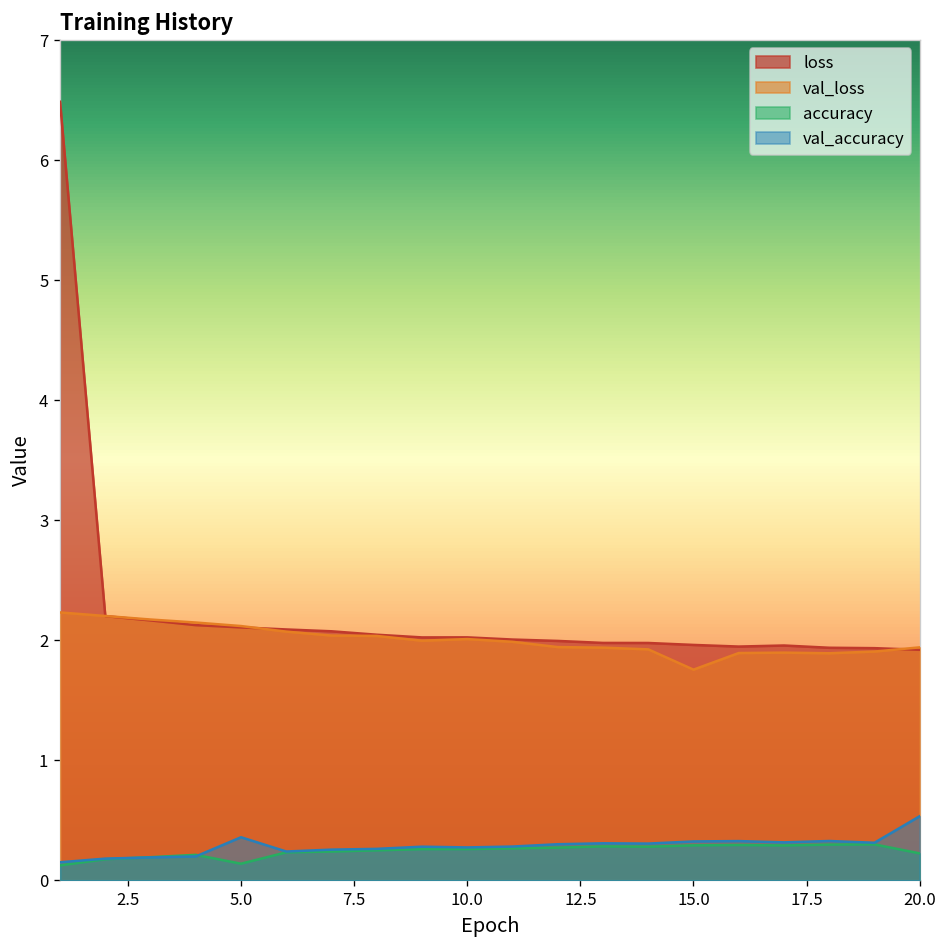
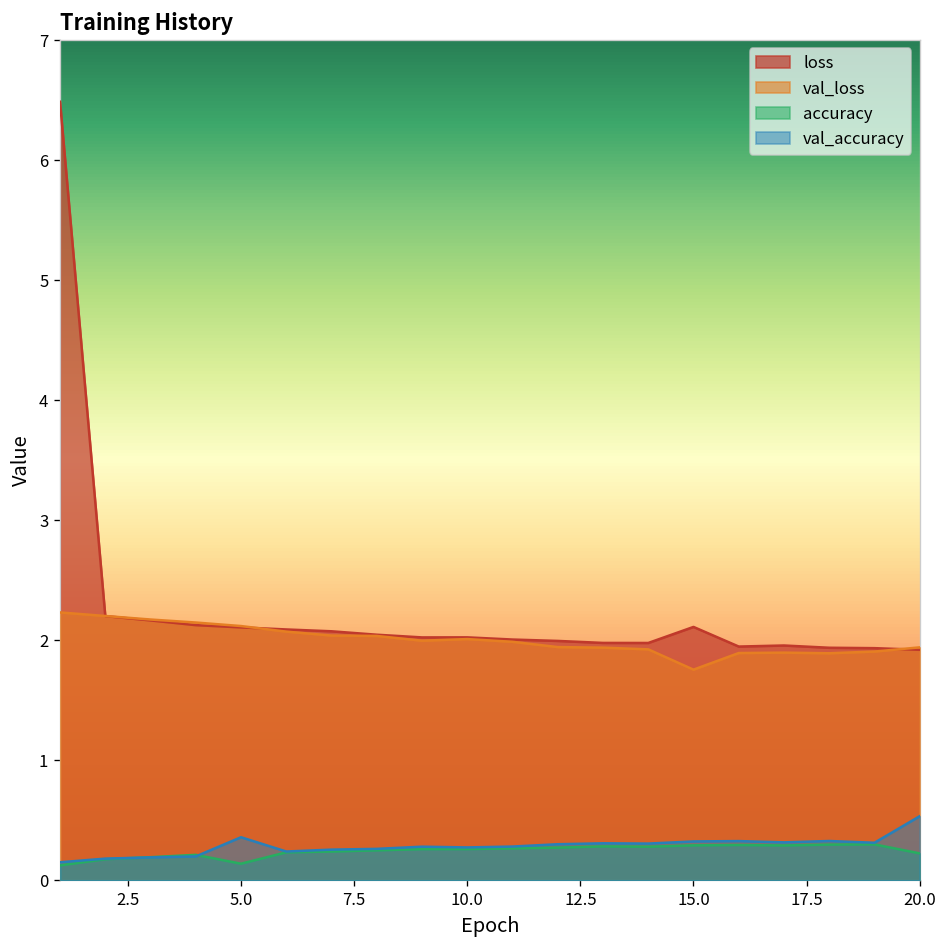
loss, 15.0: 1.96 -> 2.11
